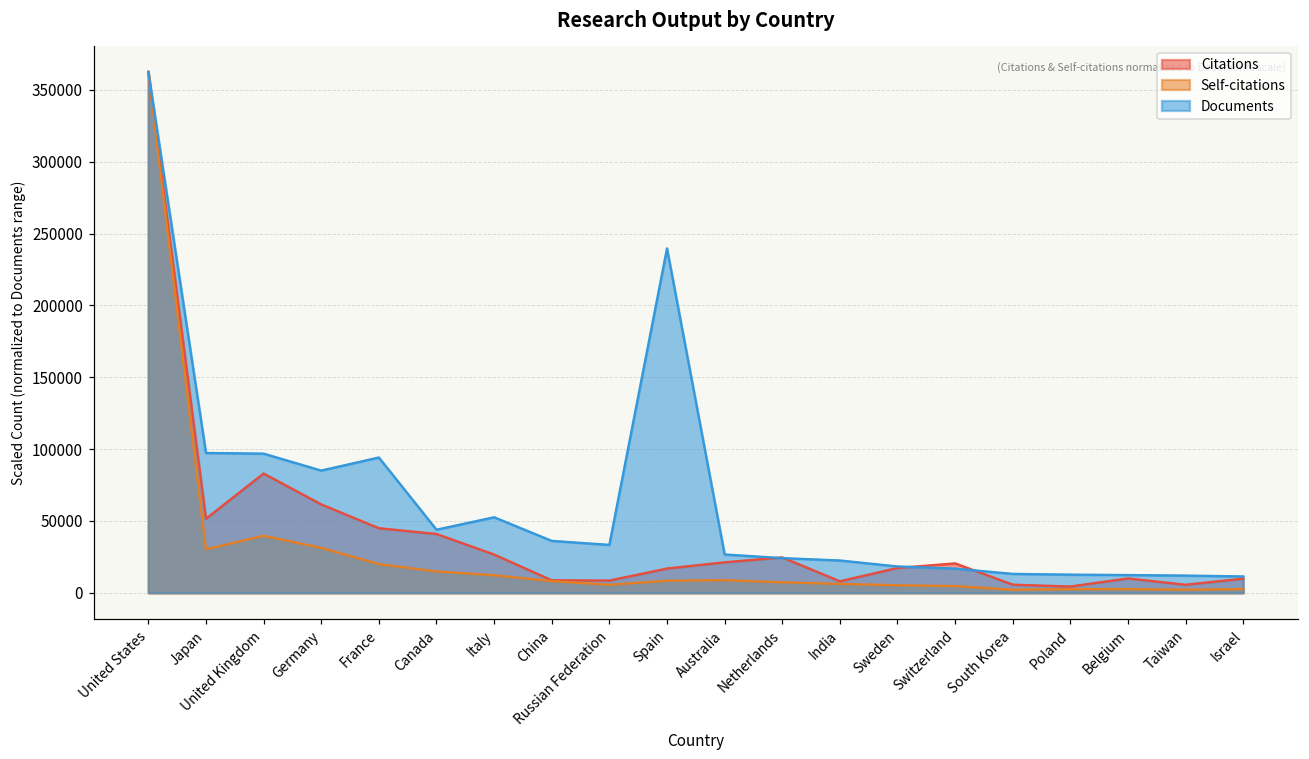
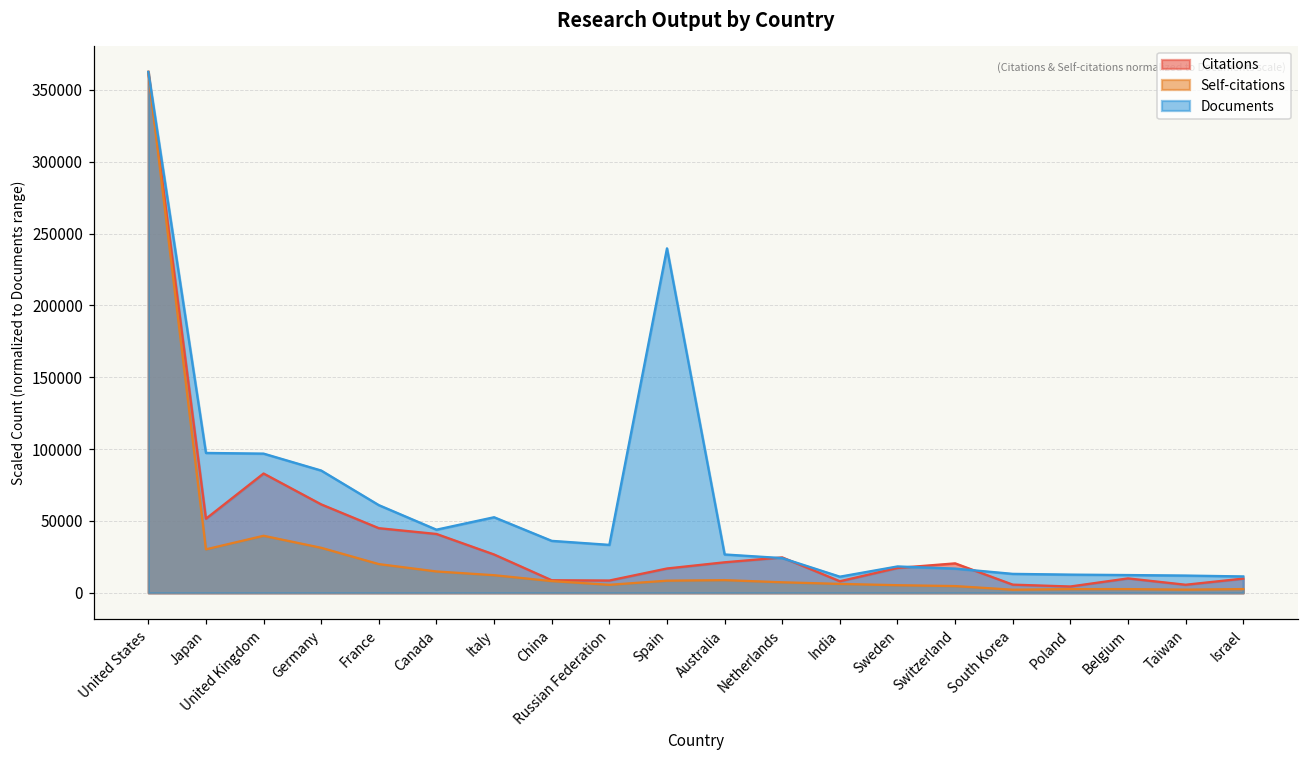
Documents, France: 94000 -> 61000
Documents, India: 23000 -> 11000
